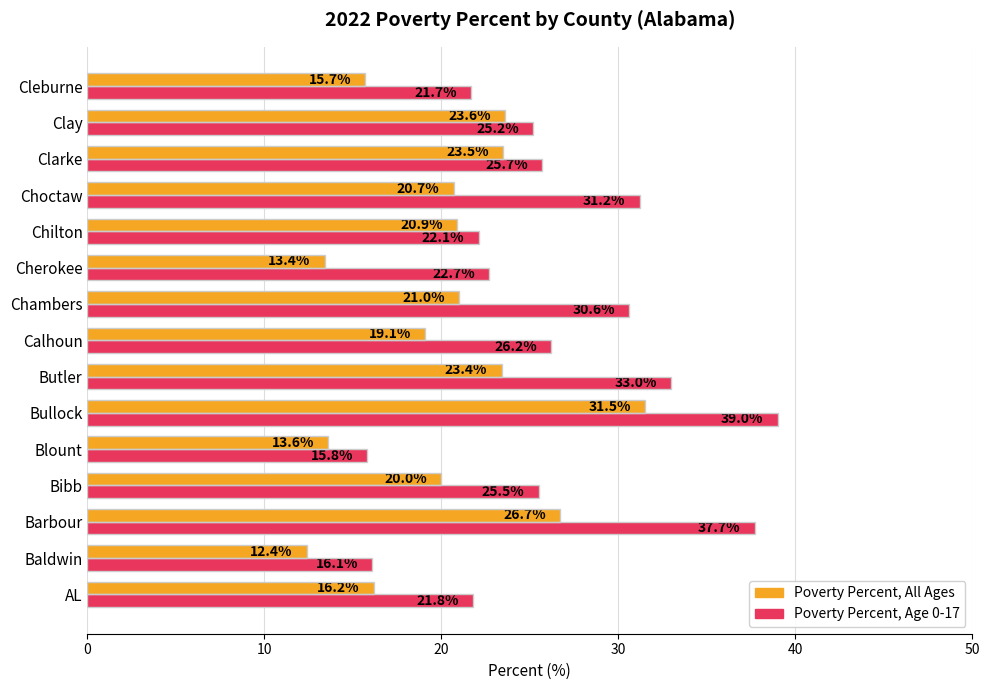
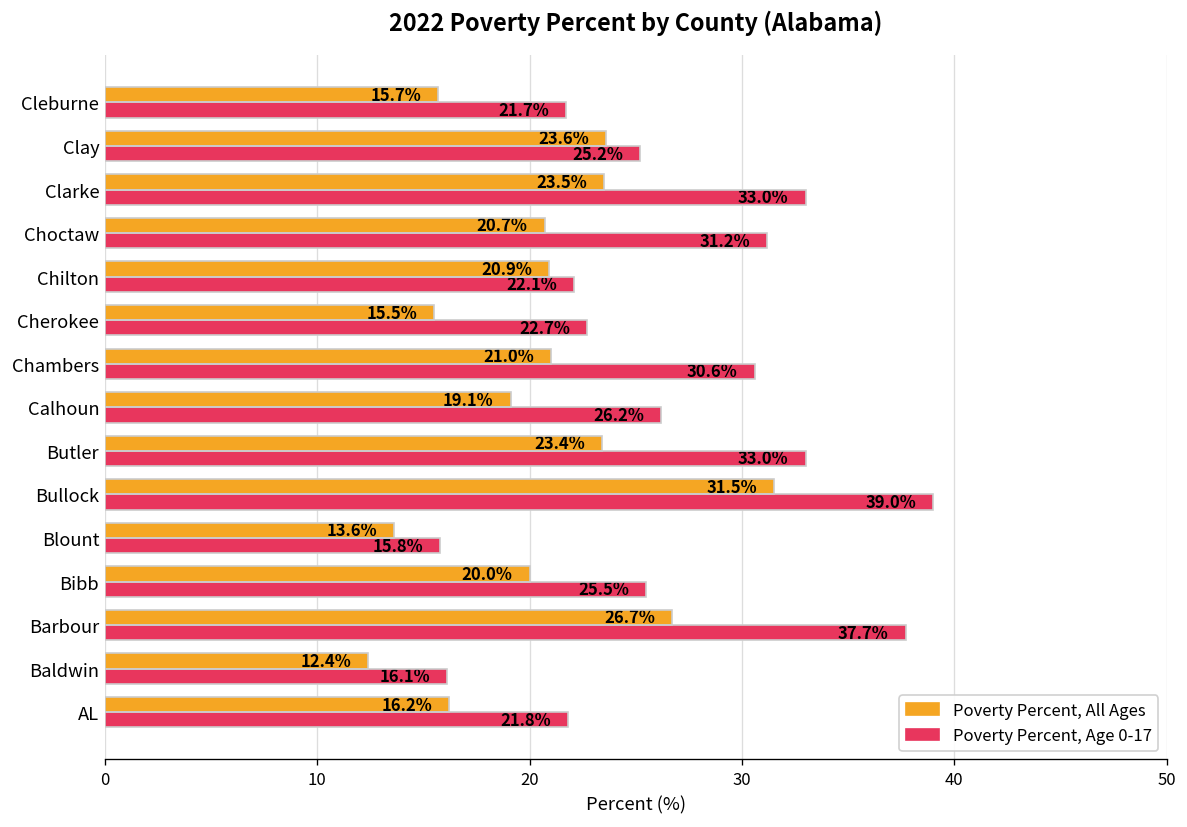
Poverty Percent, Age 0-17, Clarke: 25.7% -> 33.0%
Poverty Percent, All Ages, Cherokee: 13.4% -> 15.5%
